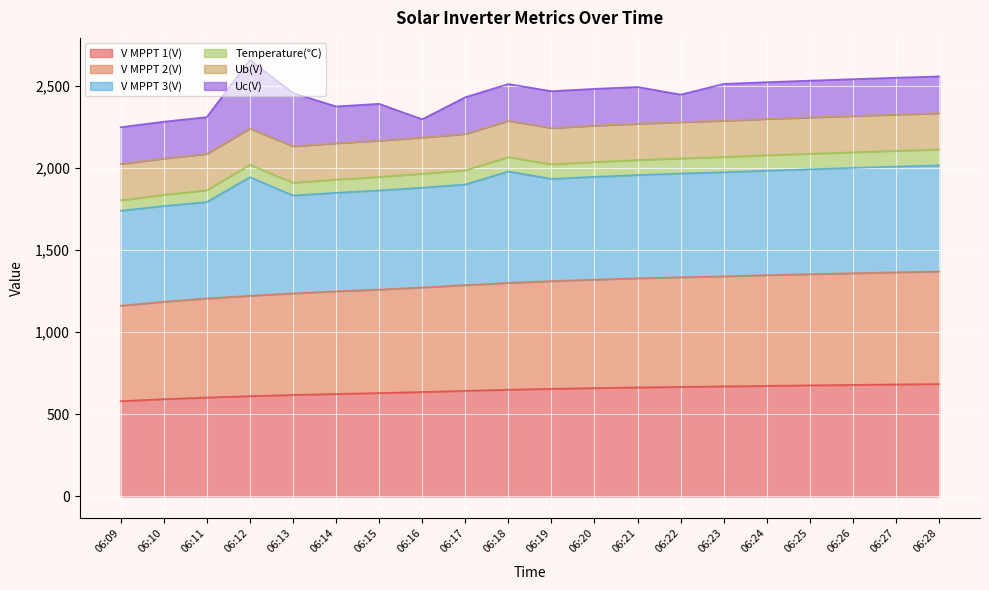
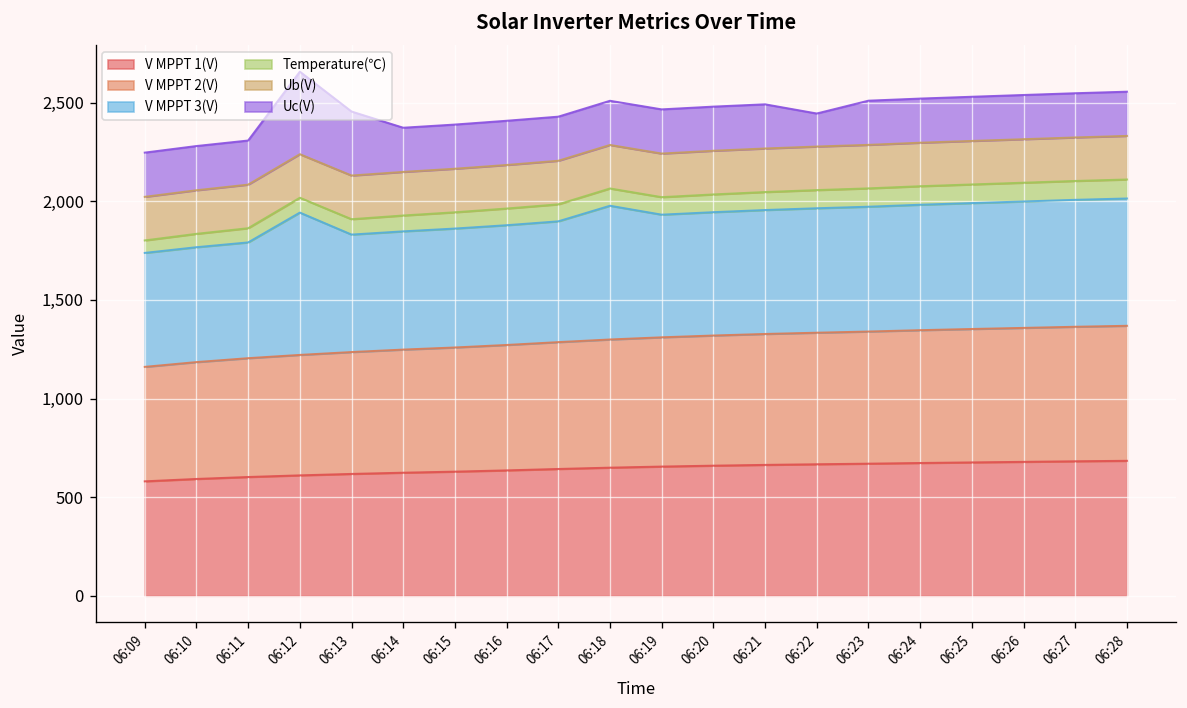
Uc(V), 06:16: 110 -> 220
